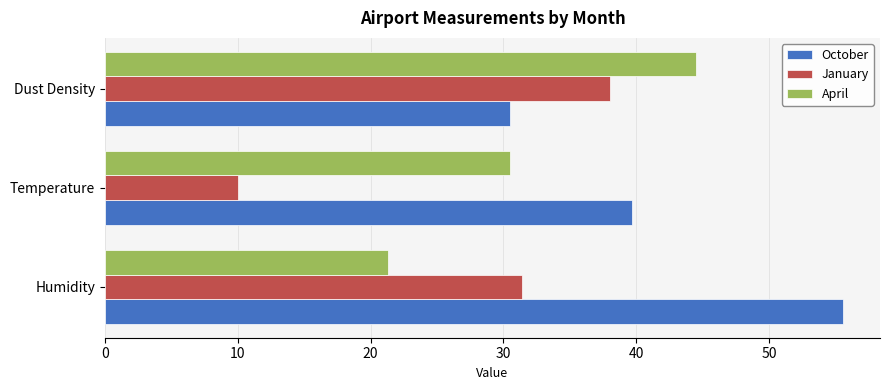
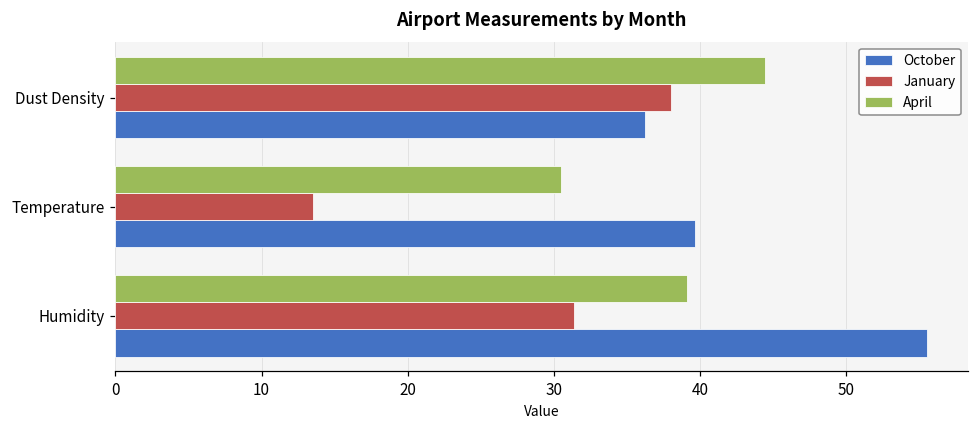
October, Dust Density: 30.5 -> 36.3
January, Temperature: 10.0 -> 13.5
April, Humidity: 21.3 -> 39.1
